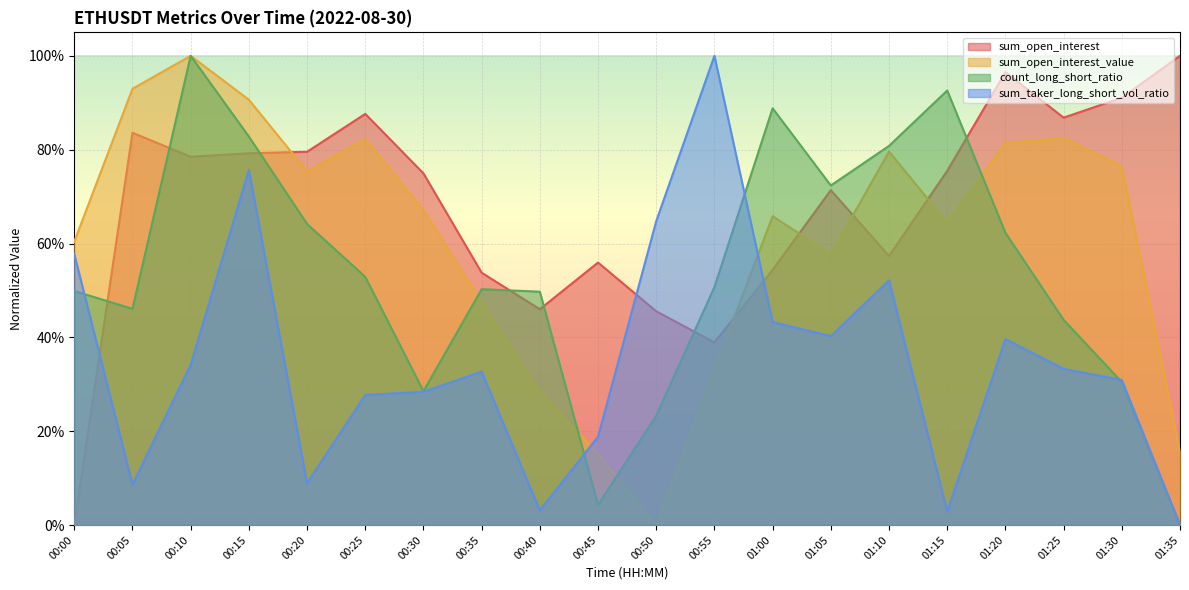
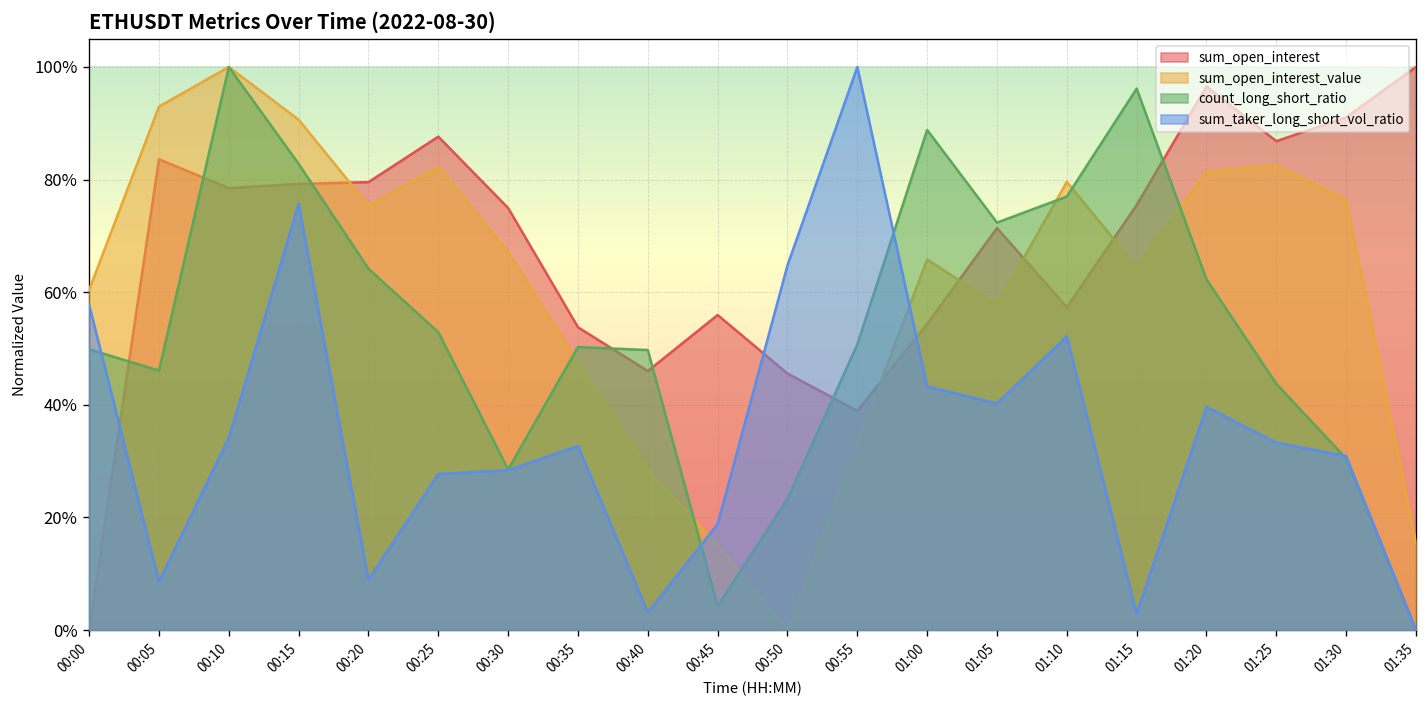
count_long_short_ratio, 01:10: 81% -> 77%
count_long_short_ratio, 01:15: 93% -> 96%
